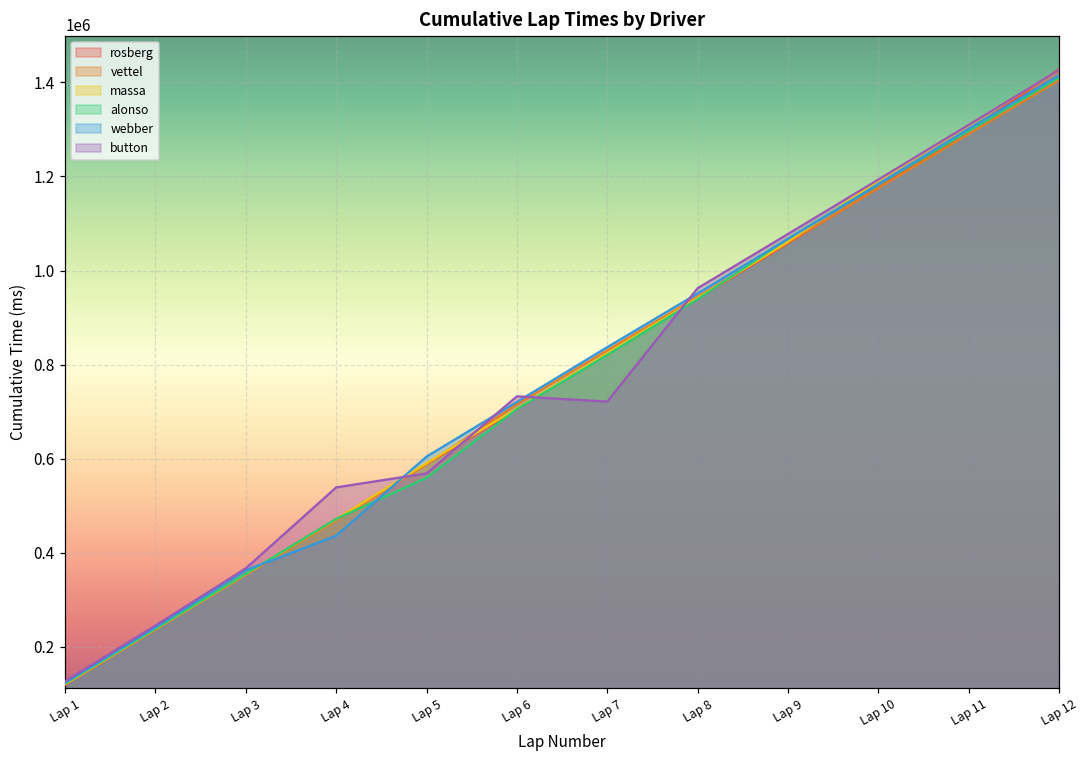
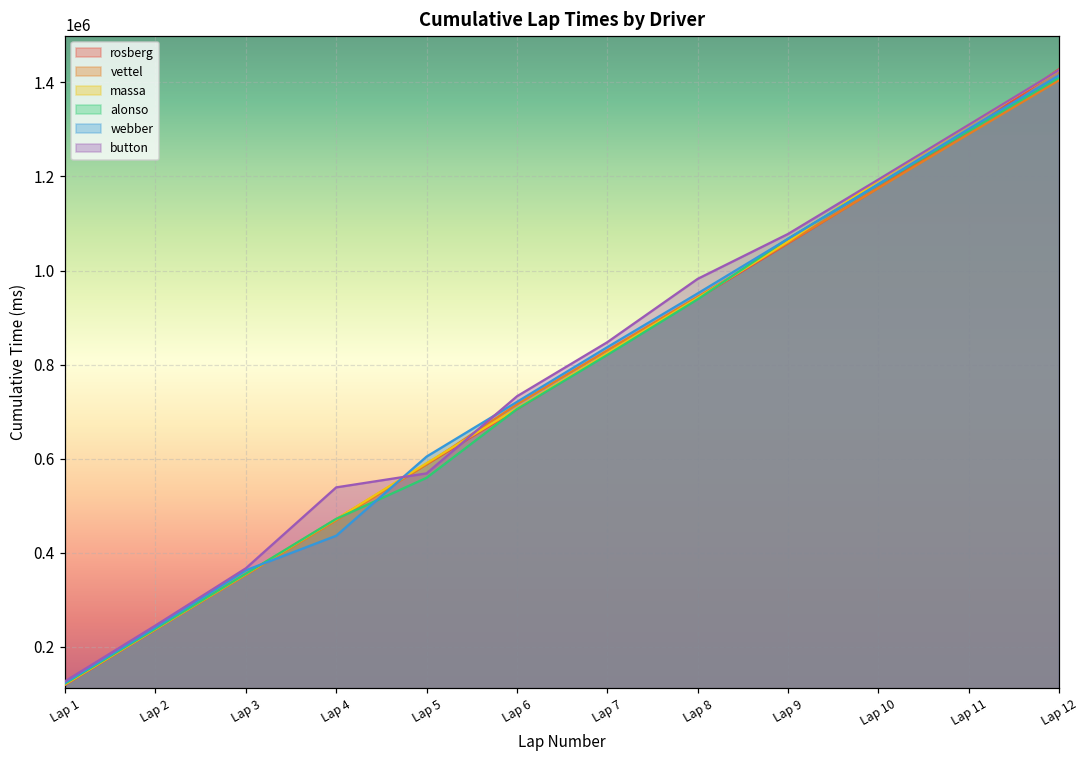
button, Lap 7: 720000 -> 850000
button, Lap 8: 960000 -> 980000
